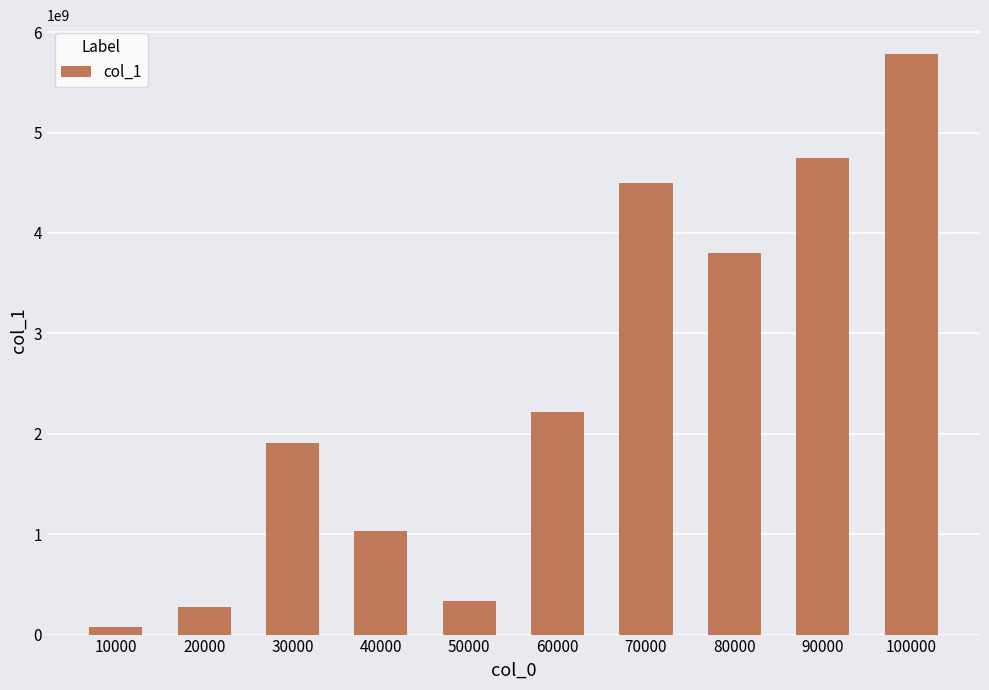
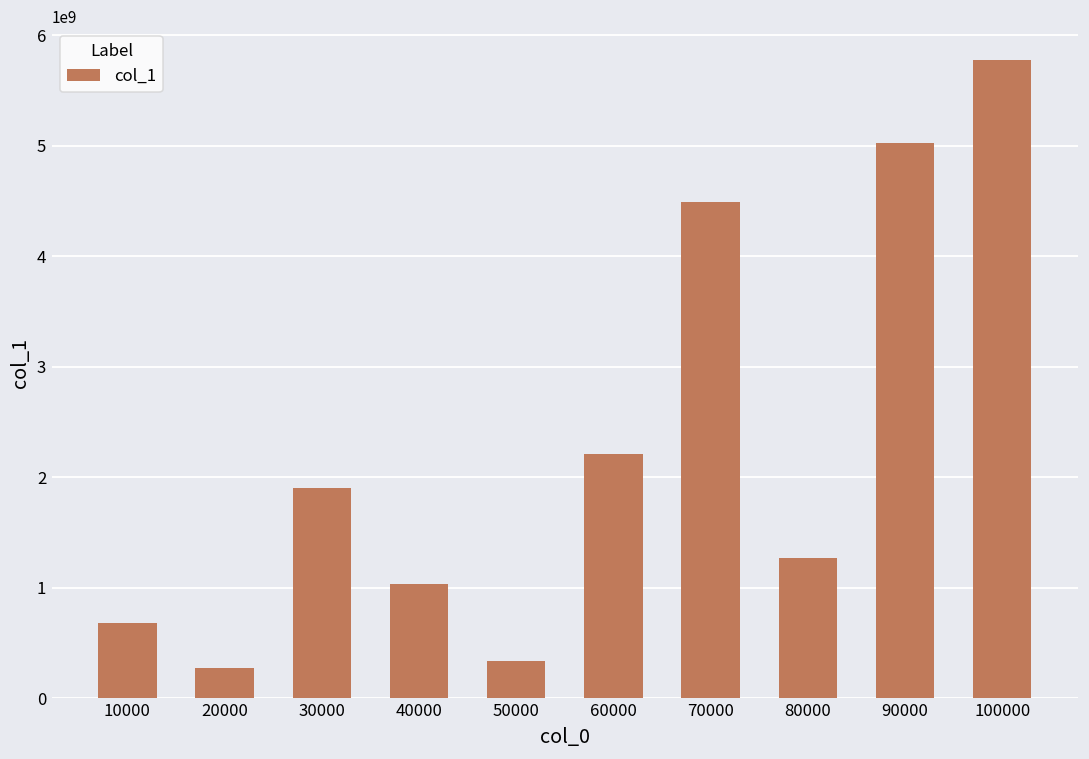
10000: 70000000 -> 680000000
80000: 3800000000 -> 1270000000
90000: 4740000000 -> 5030000000
